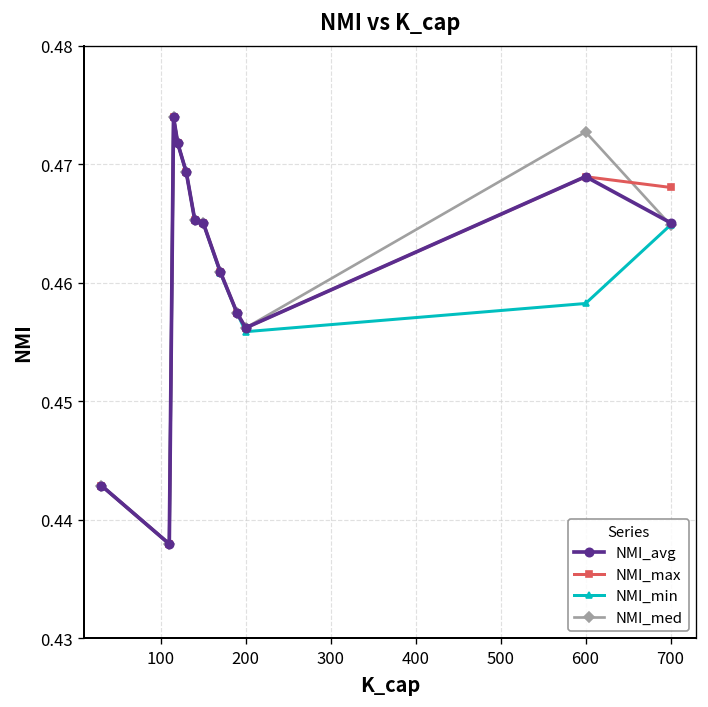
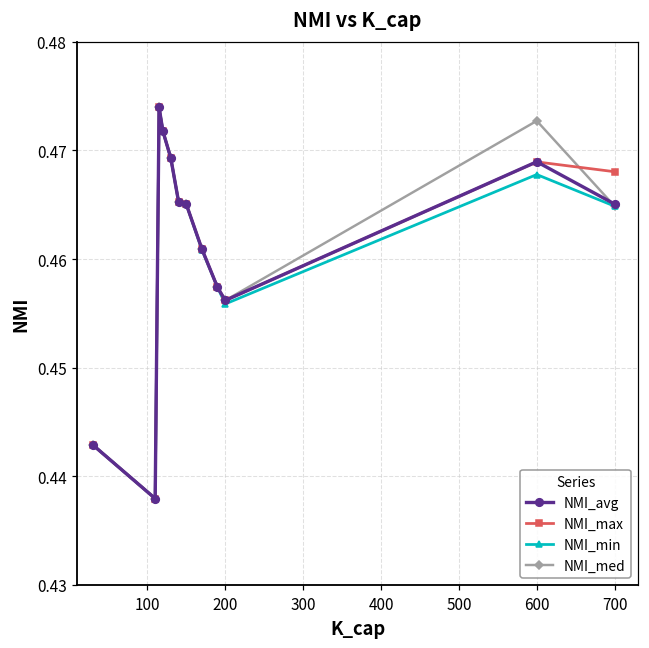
NMI_min, 600: 0.458 -> 0.468
